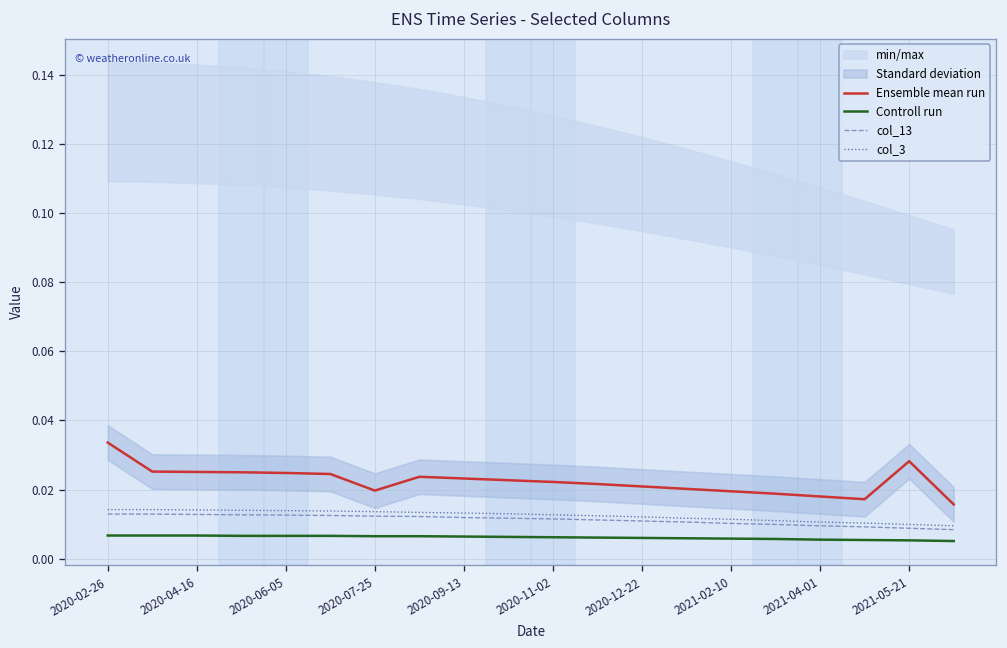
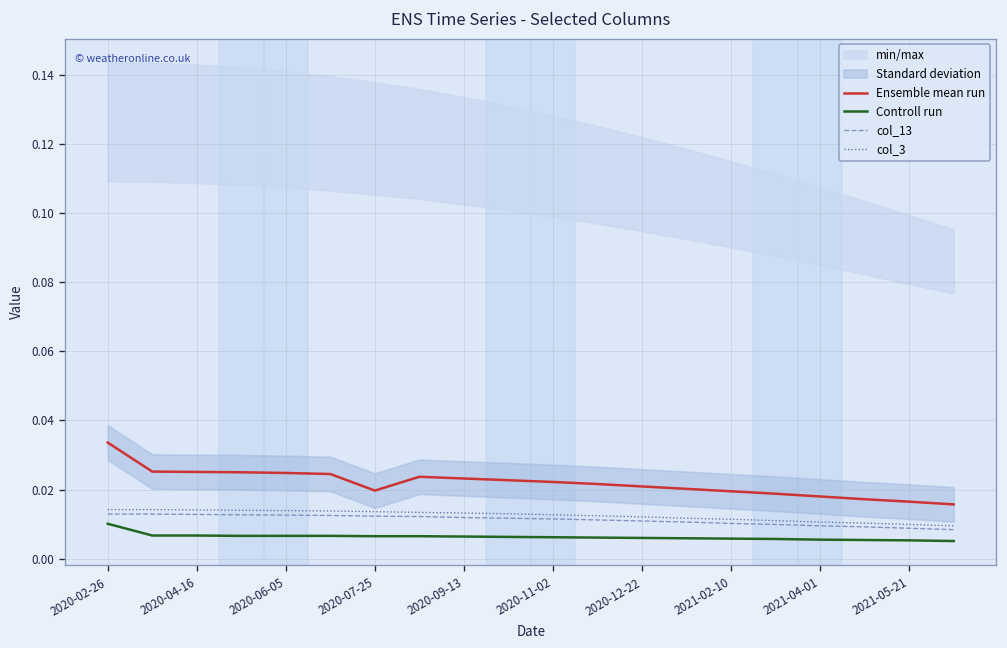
Controll run, 2020-02-26: 0.007 -> 0.010
Ensemble mean run, 2021-05-21: 0.028 -> 0.017
